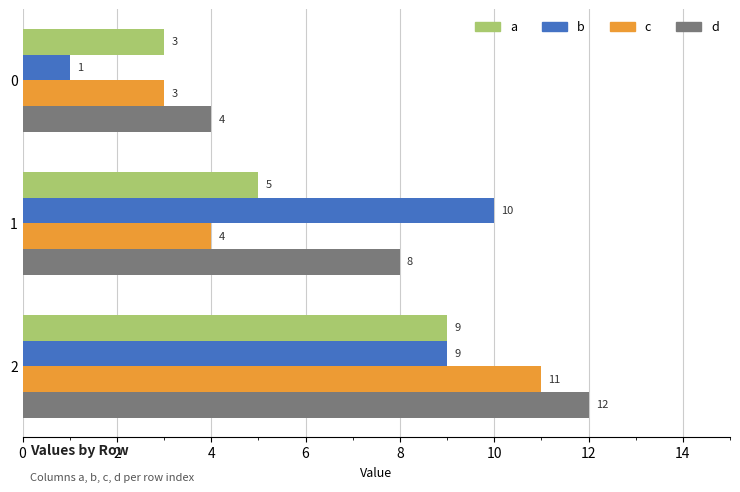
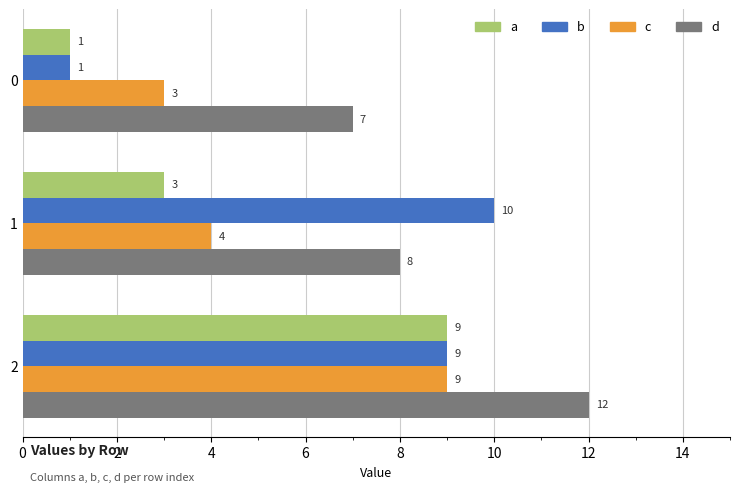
a, 0: 3 -> 1
d, 0: 4 -> 7
a, 1: 5 -> 3
c, 2: 11 -> 9
